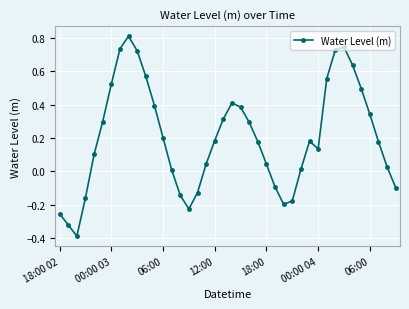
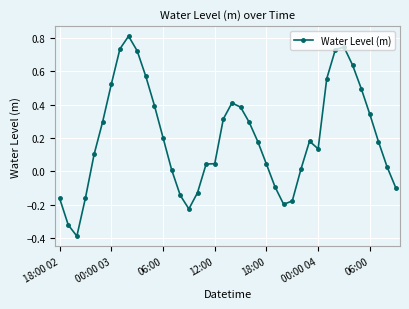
18:00 02: -0.25 -> -0.16
12:00: 0.18 -> 0.05
